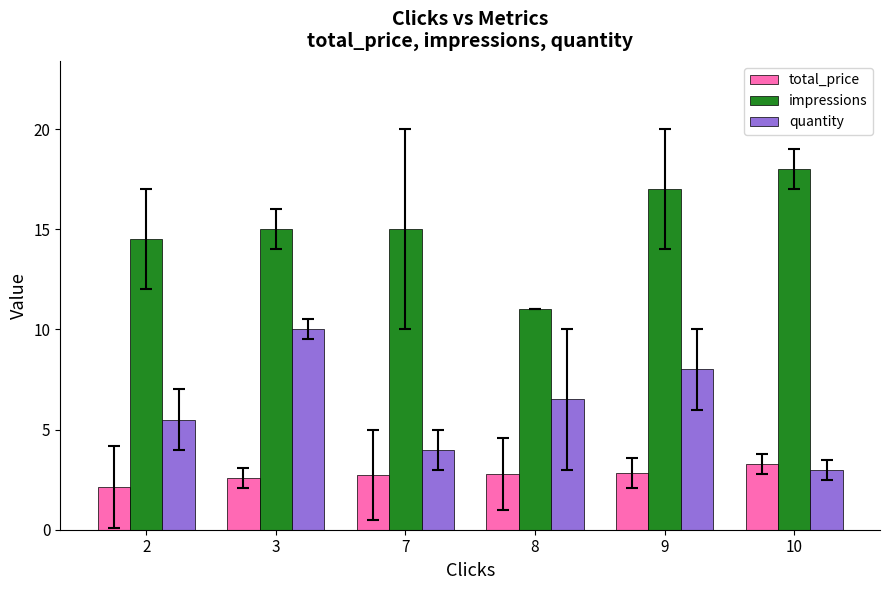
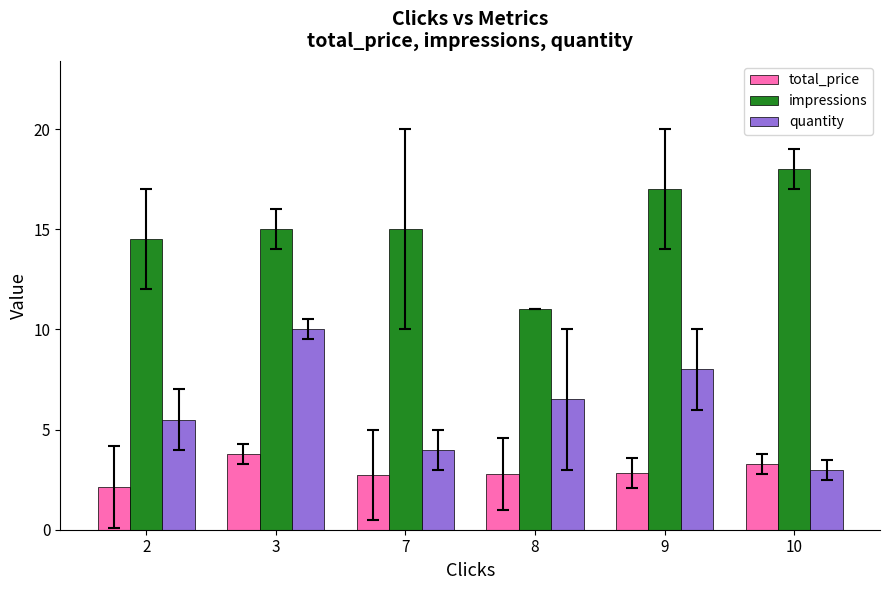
total_price, 3: 2.6 -> 3.8
